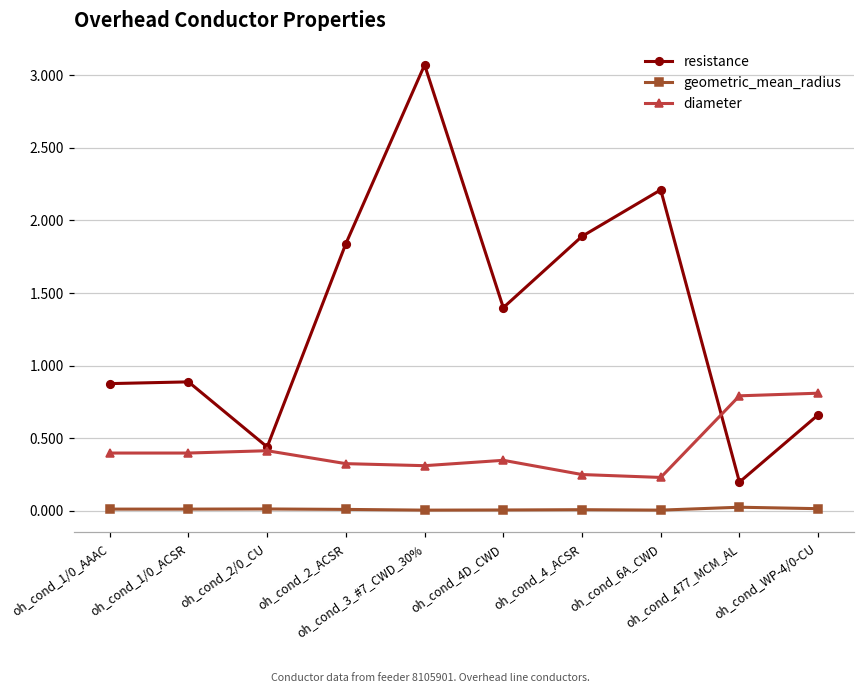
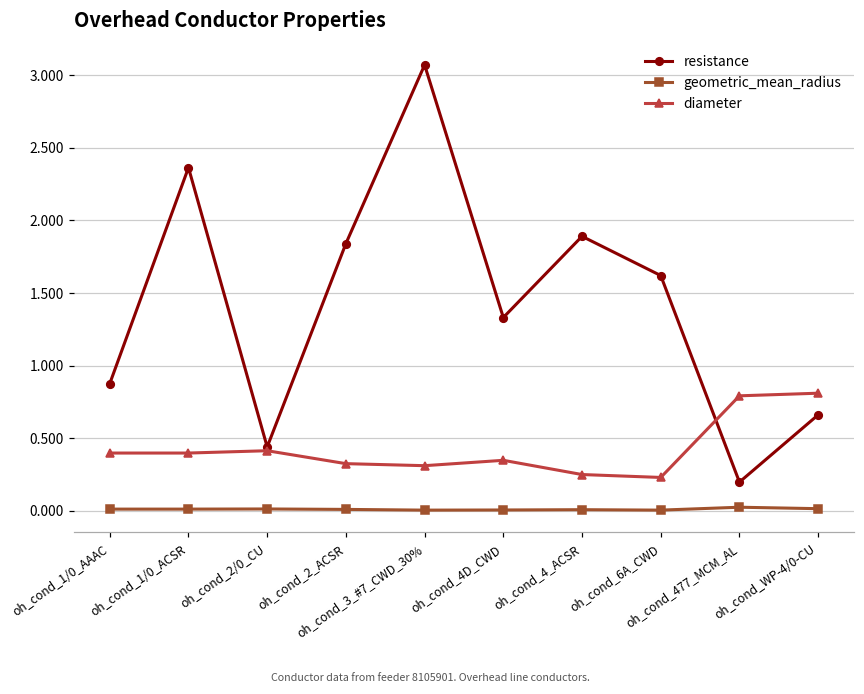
resistance, oh_cond_1/0_ACSR: 0.89 -> 2.36
resistance, oh_cond_4D_CWD: 1.40 -> 1.33
resistance, oh_cond_6A_CWD: 2.21 -> 1.62
